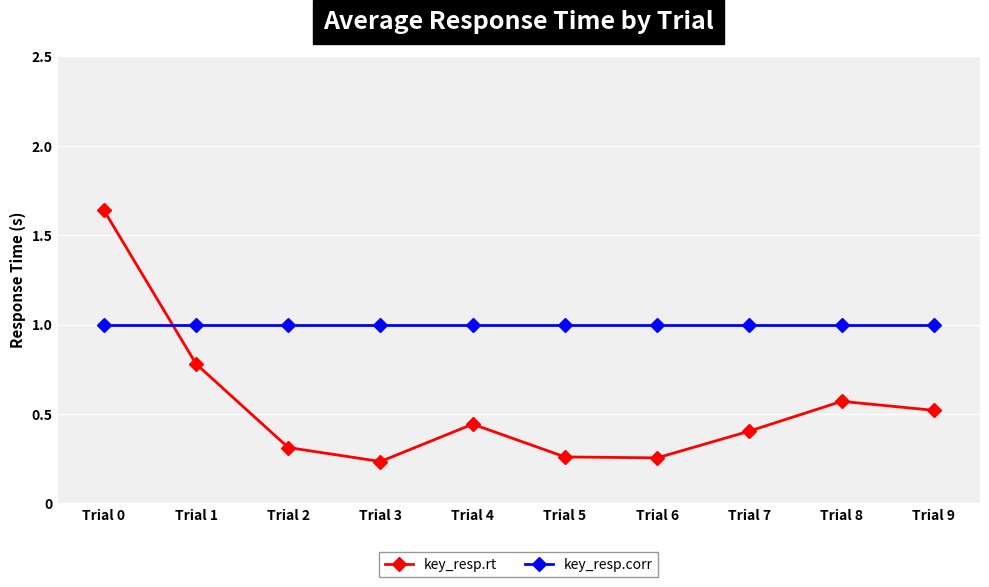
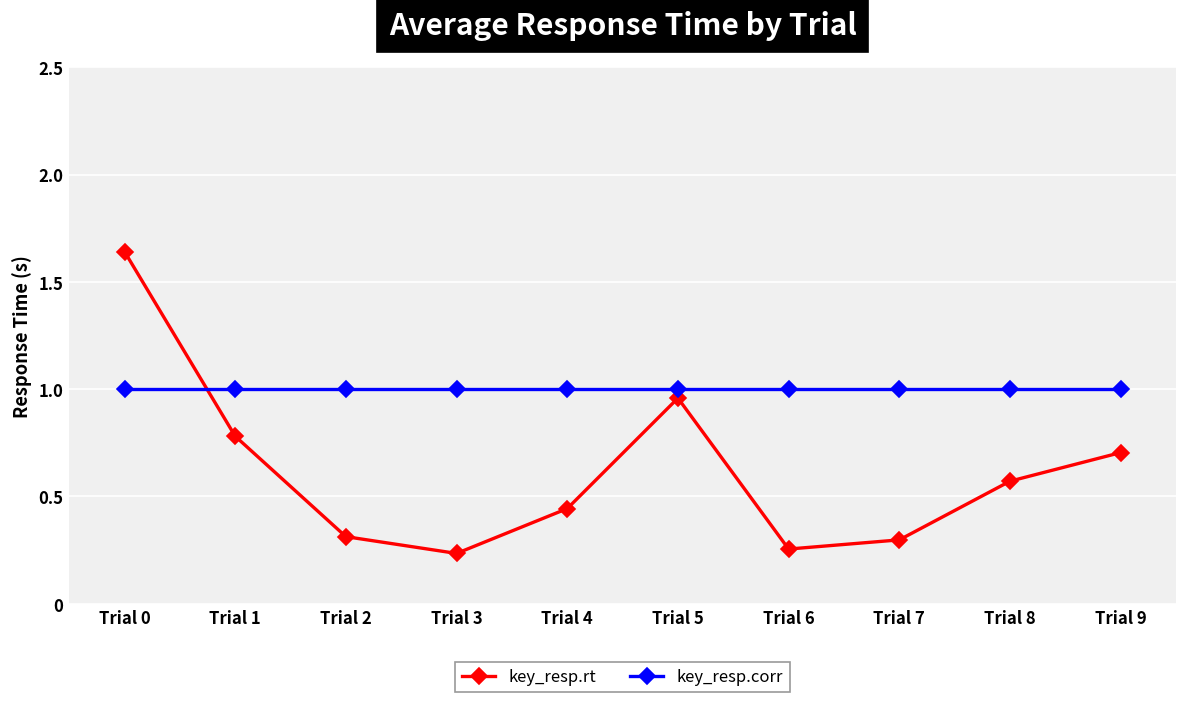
key_resp.rt, Trial 5: 0.26 -> 0.96
key_resp.rt, Trial 7: 0.40 -> 0.30
key_resp.rt, Trial 9: 0.52 -> 0.70
